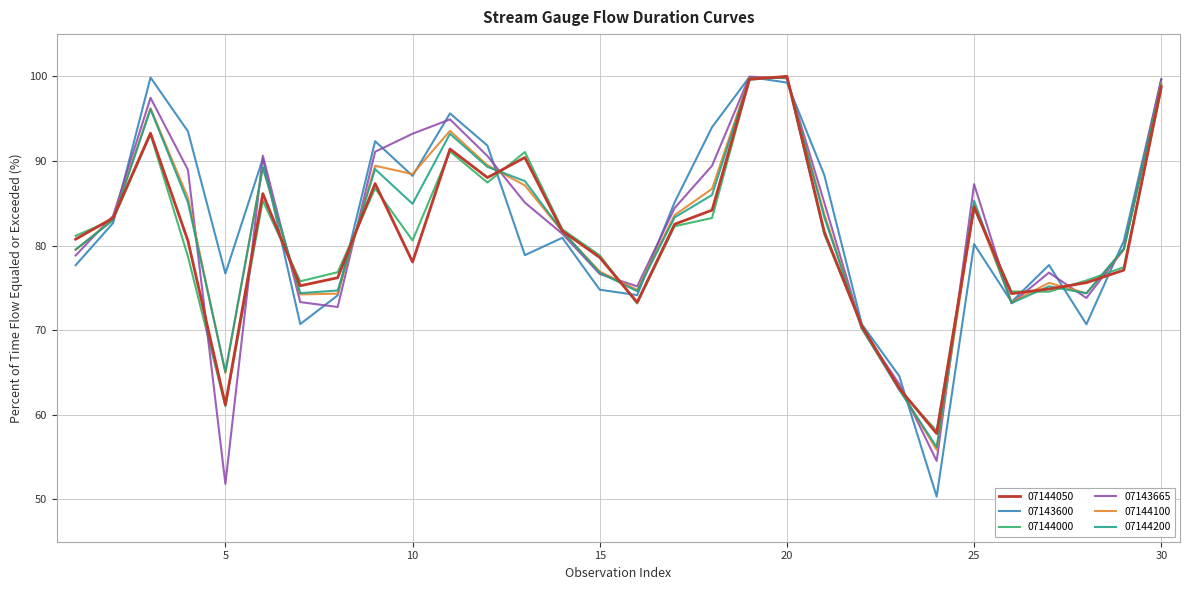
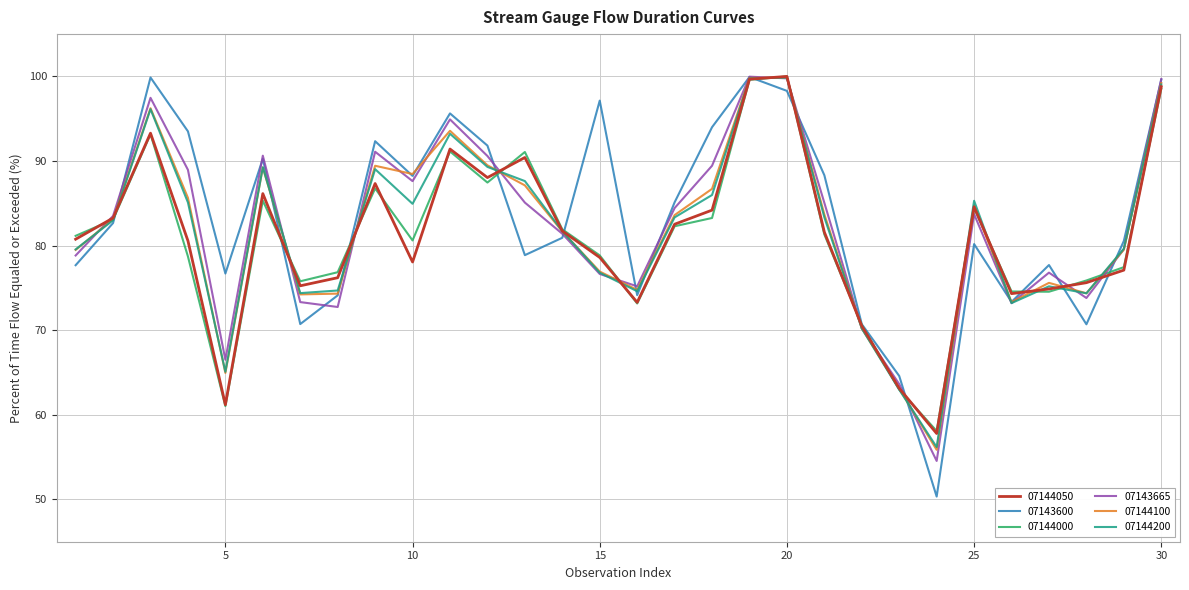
07143665, 5: 52 -> 67
07143665, 10: 93 -> 88
07143600, 15: 75 -> 97
07143600, 20: 99 -> 98
07143665, 25: 87 -> 84
